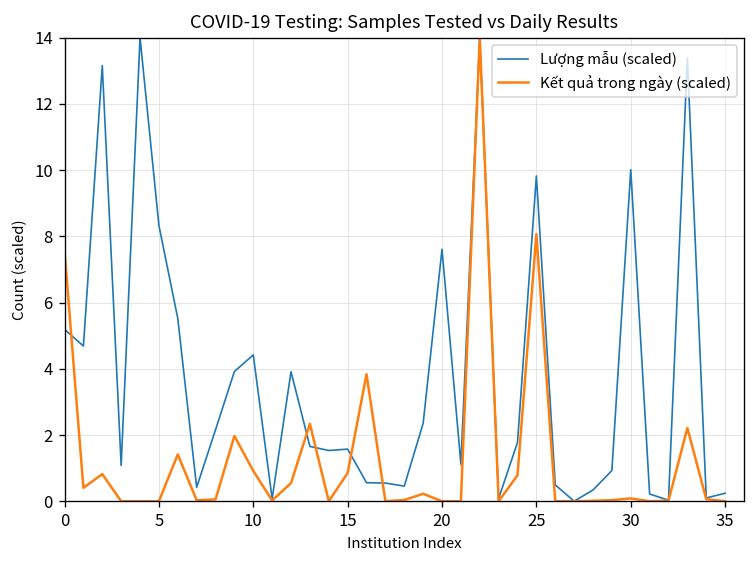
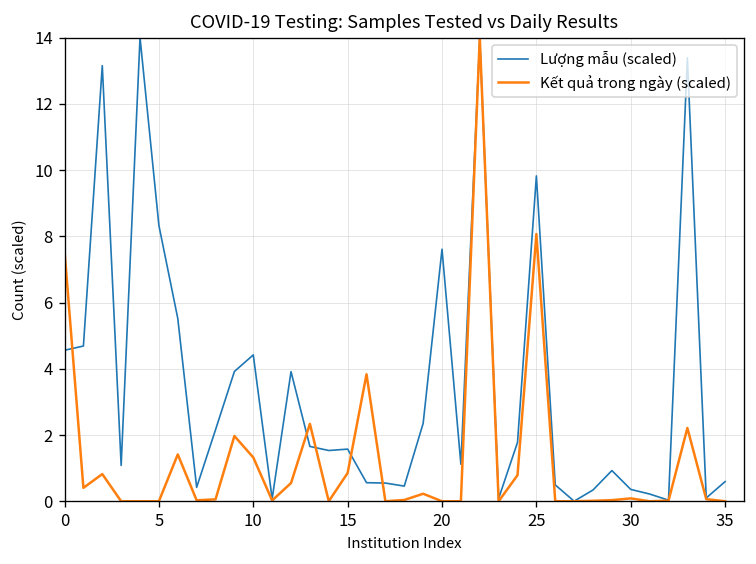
Lượng mẫu (scaled), 0: 5.2 -> 4.6
Kết quả trong ngày (scaled), 10: 0.9 -> 1.3
Lượng mẫu (scaled), 30: 10.0 -> 0.4
Lượng mẫu (scaled), 35: 0.2 -> 0.6
